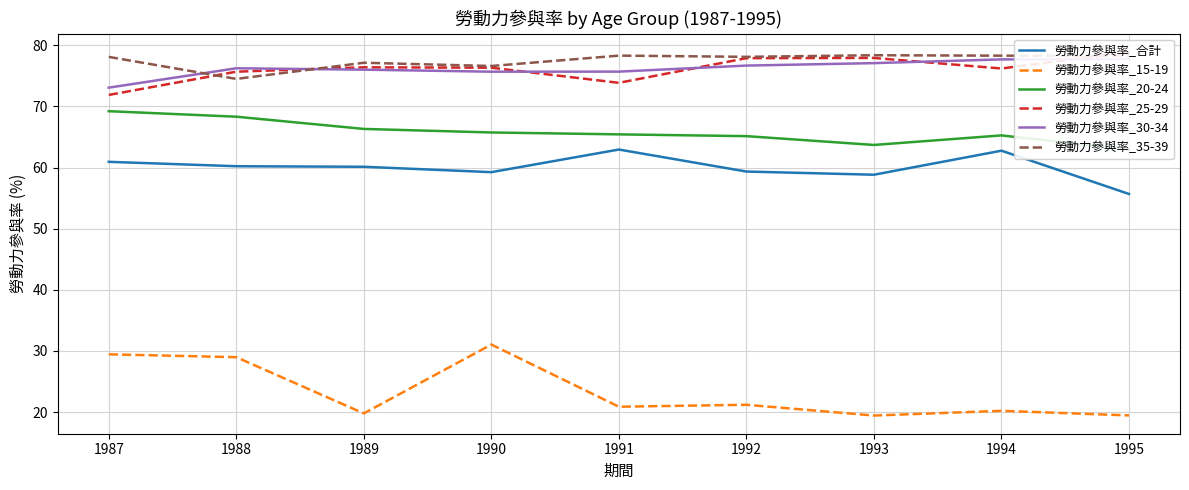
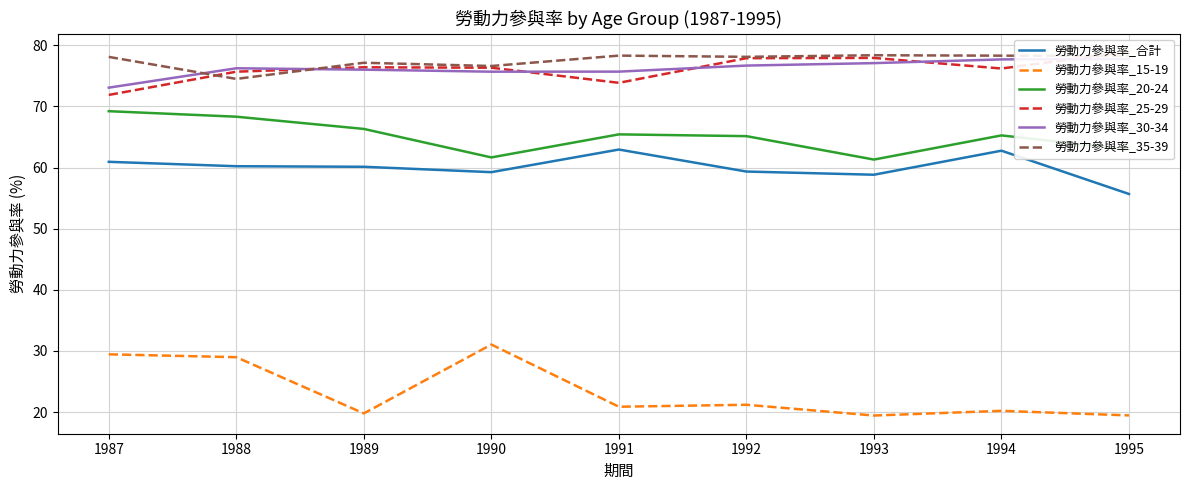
勞動力參與率_20-24, 1990: 66 -> 62
勞動力參與率_20-24, 1993: 64 -> 61
